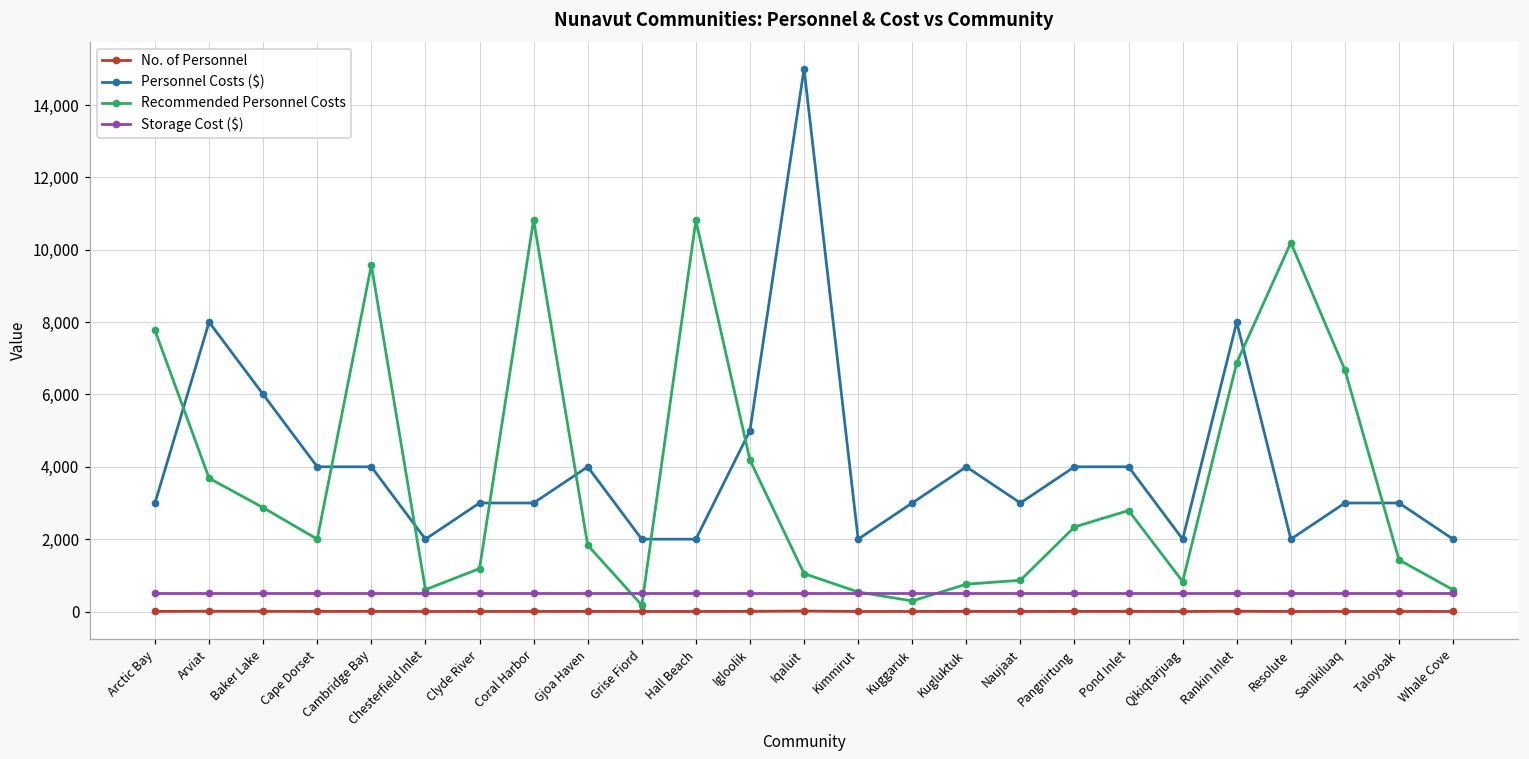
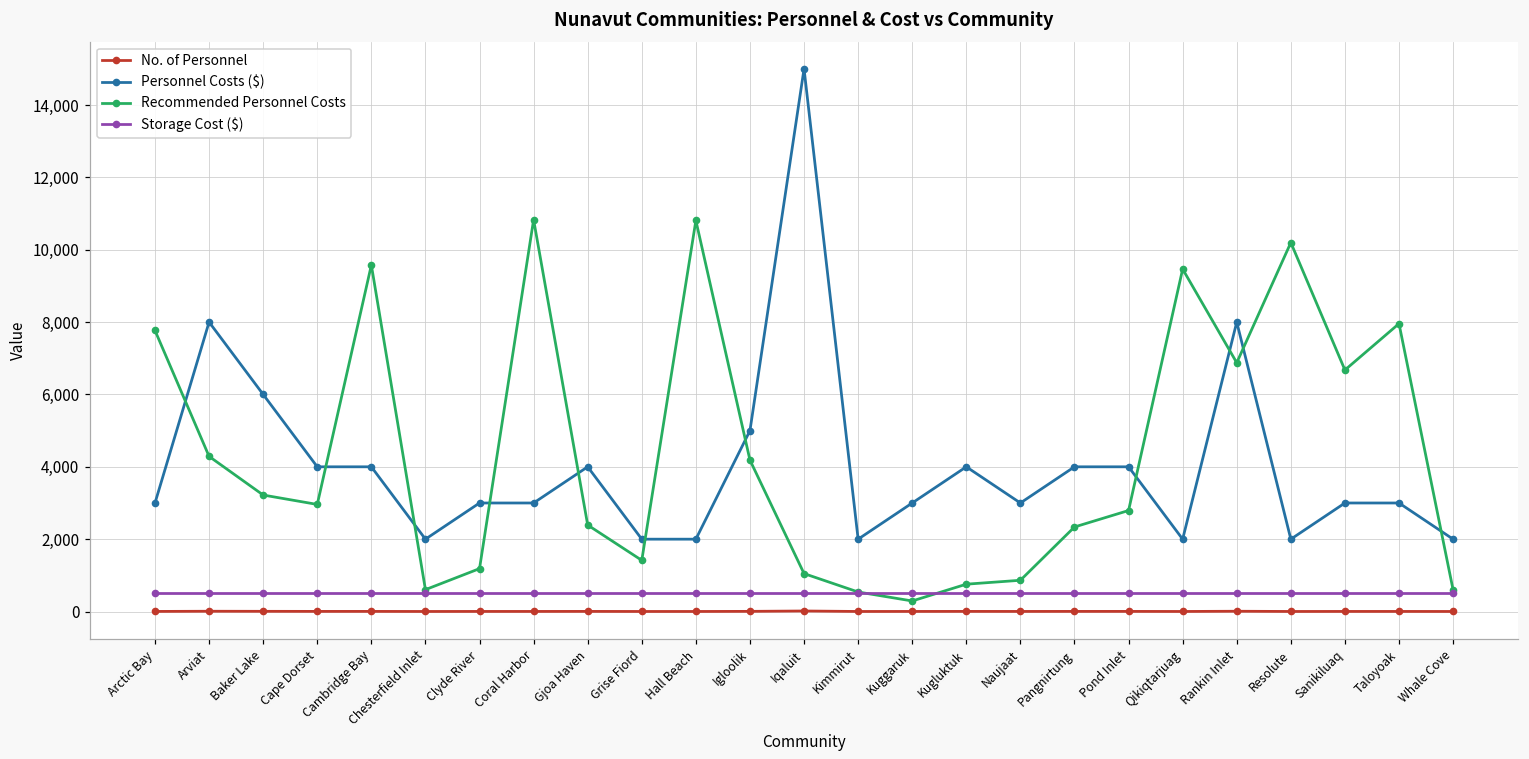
Recommended Personnel Costs, Arviat: 3,700 -> 4,300
Recommended Personnel Costs, Baker Lake: 2,900 -> 3,200
Recommended Personnel Costs, Cape Dorset: 2,000 -> 3,000
Recommended Personnel Costs, Gjoa Haven: 1,800 -> 2,400
Recommended Personnel Costs, Grise Fiord: 200 -> 1,400
Recommended Personnel Costs, Qikiqtarjuag: 800 -> 9,500
Recommended Personnel Costs, Taloyoak: 1,400 -> 8,000
